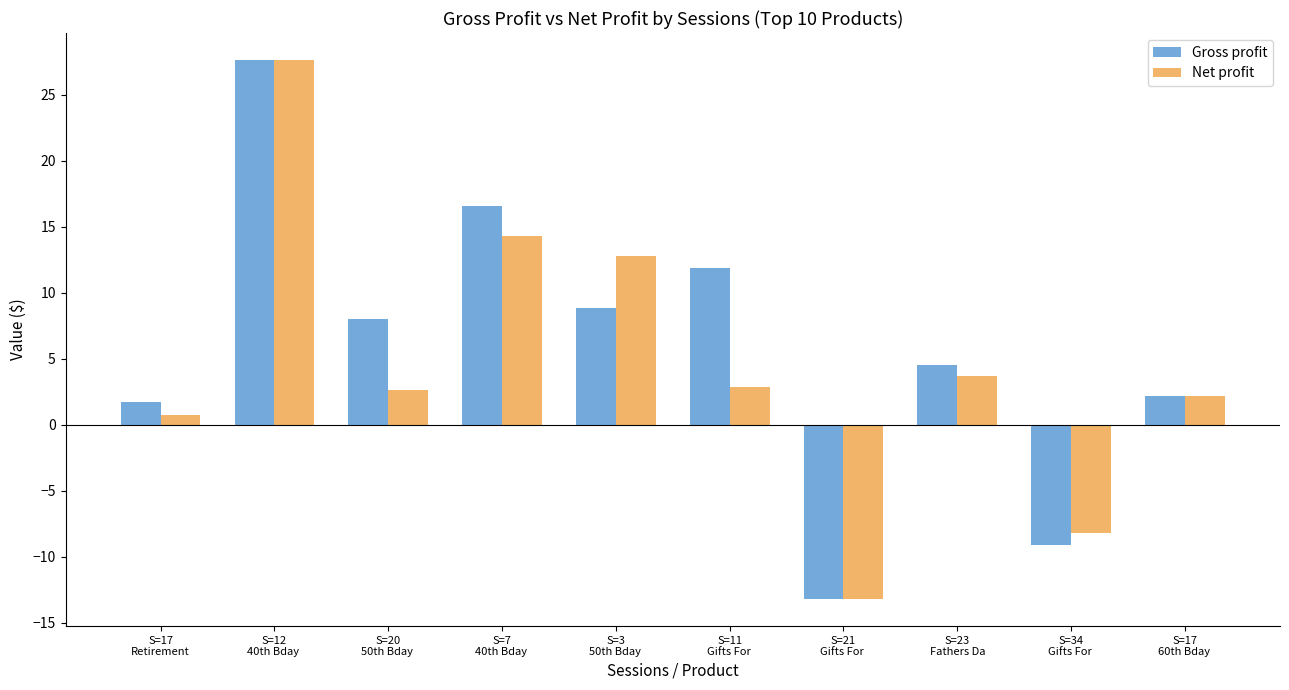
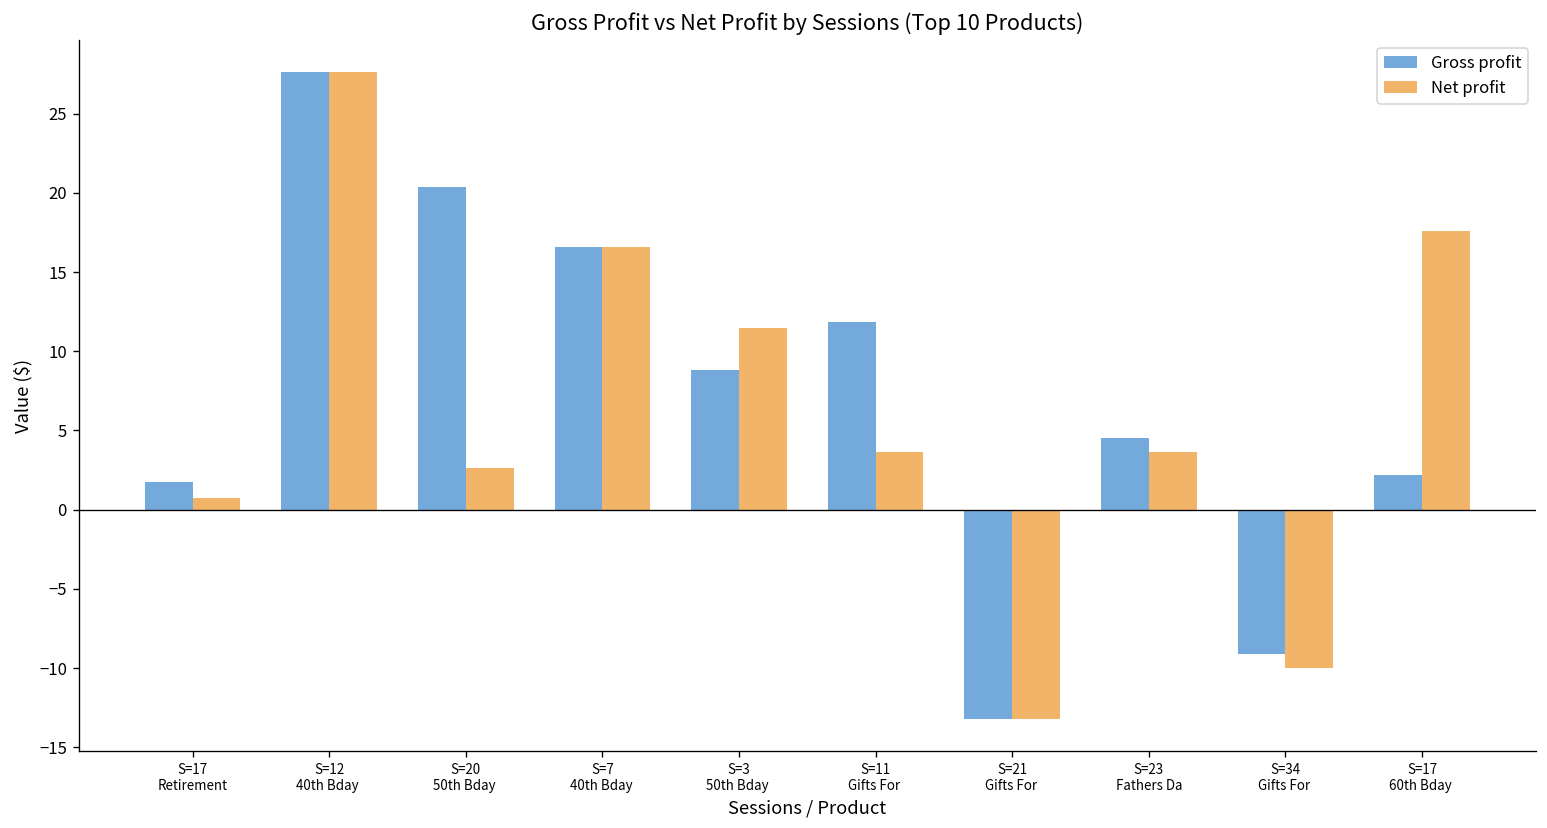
Gross profit, S=20 50th Bday: 8.0 -> 20.4
Net profit, S=7 40th Bday: 14.3 -> 16.6
Net profit, S=3 50th Bday: 12.8 -> 11.5
Net profit, S=11 Gifts For: 2.9 -> 3.7
Net profit, S=34 Gifts For: -8.2 -> -10.0
Net profit, S=17 60th Bday: 2.2 -> 17.6
